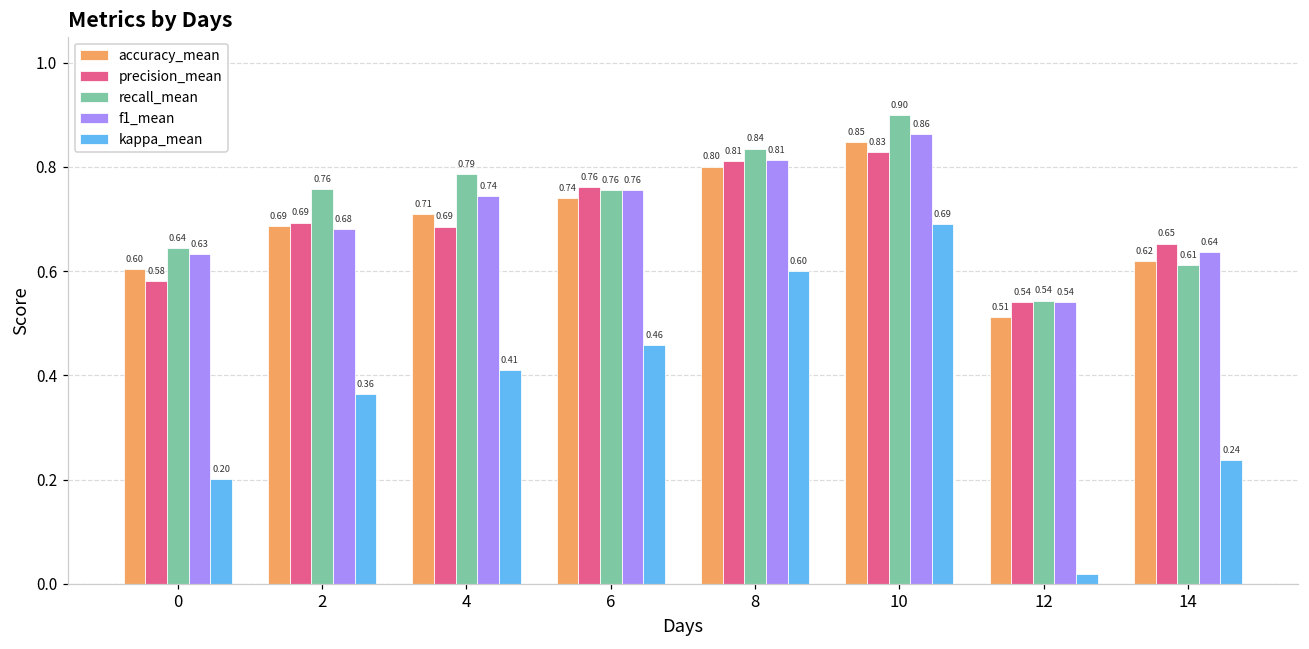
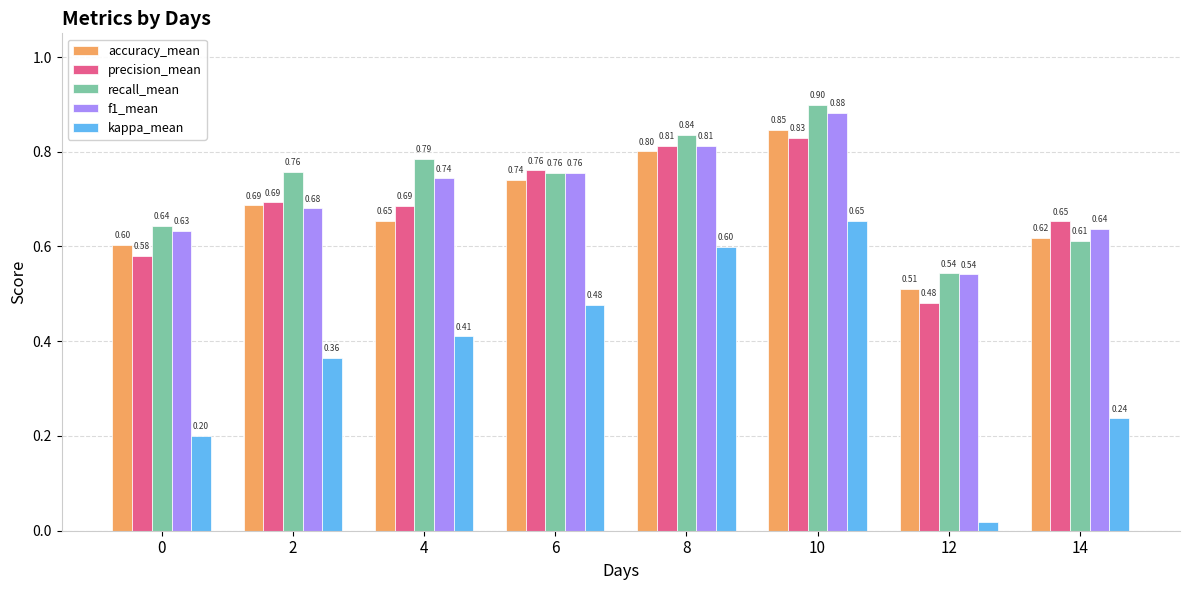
accuracy_mean, 4: 0.71 -> 0.65
kappa_mean, 6: 0.46 -> 0.48
f1_mean, 10: 0.86 -> 0.88
kappa_mean, 10: 0.69 -> 0.65
precision_mean, 12: 0.54 -> 0.48
